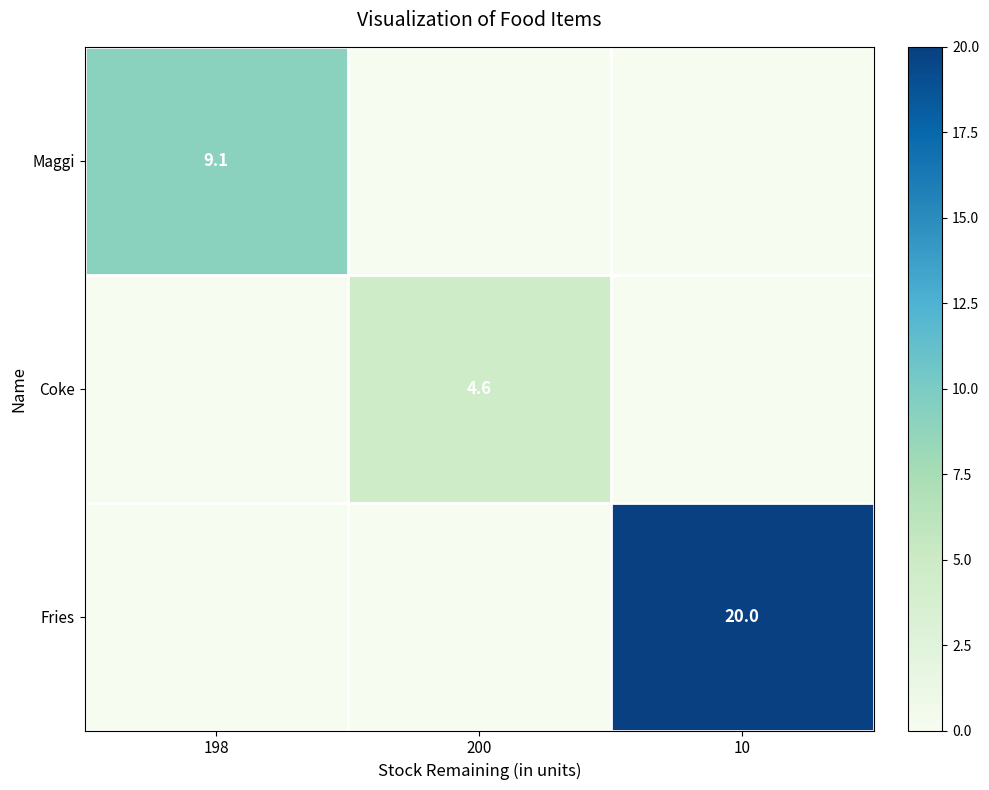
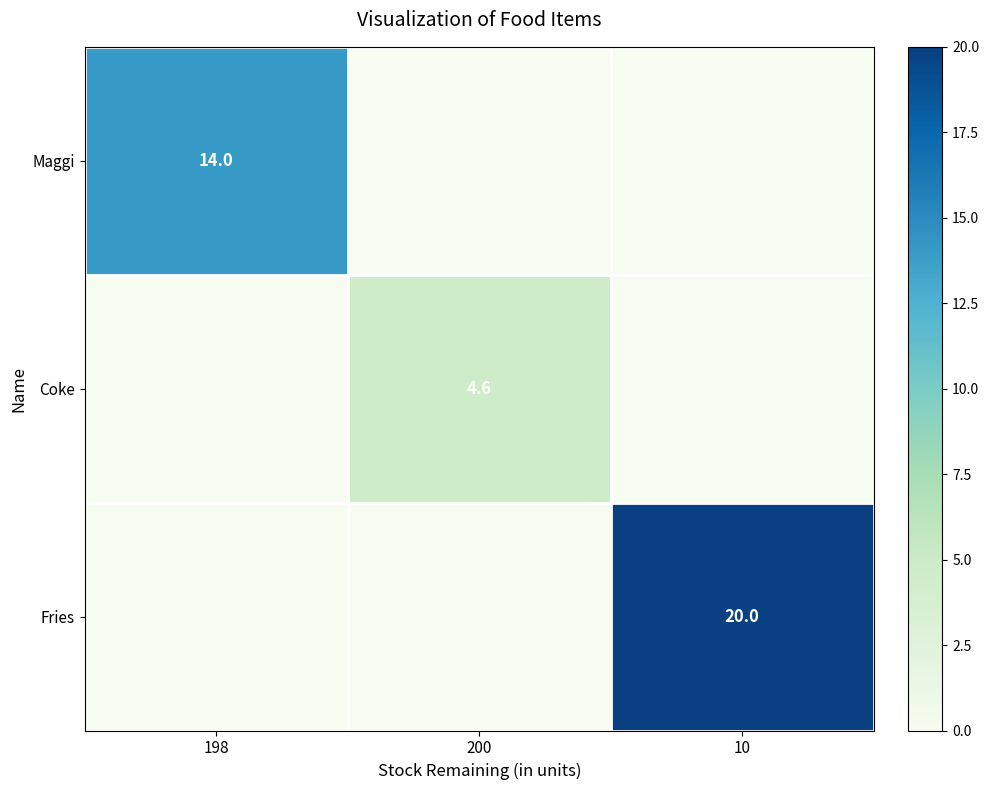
Maggi, 198: 9.1 -> 14.0
